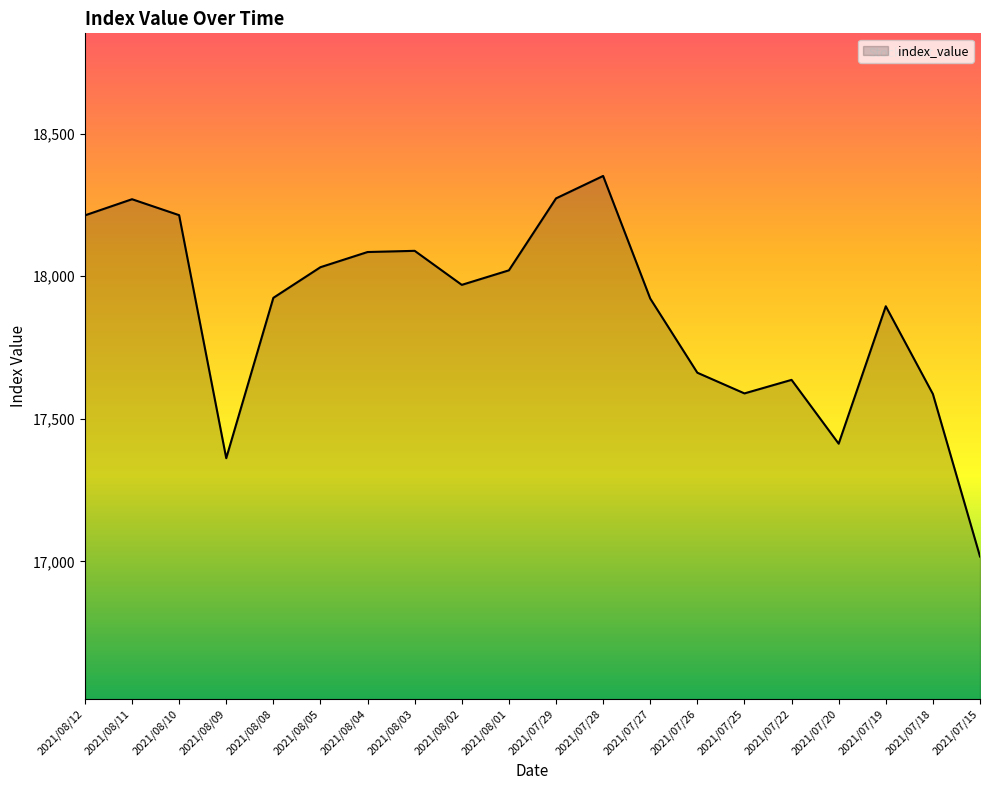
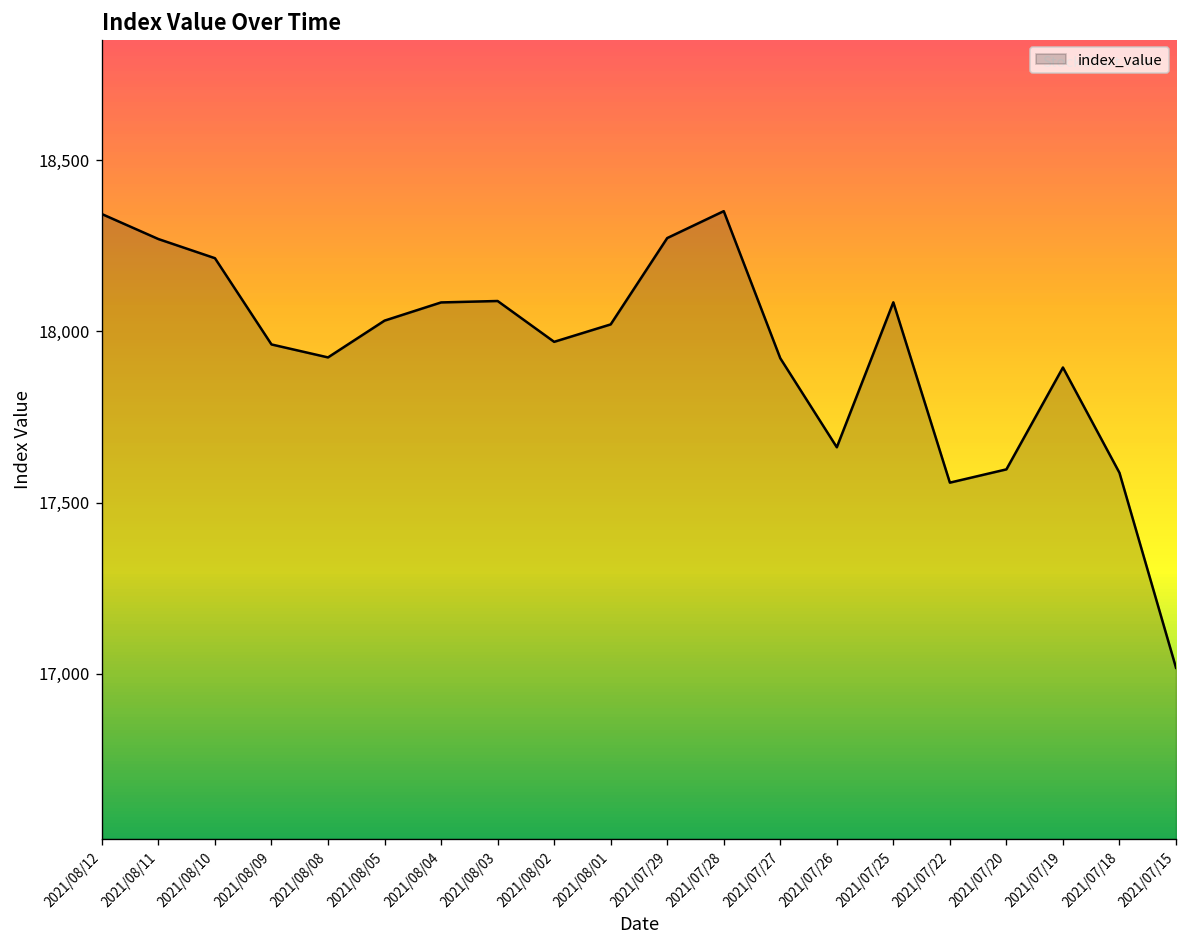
2021/08/12: 18,210 -> 18,340
2021/08/09: 17,360 -> 17,960
2021/07/25: 17,590 -> 18,090
2021/07/22: 17,640 -> 17,560
2021/07/20: 17,410 -> 17,600
